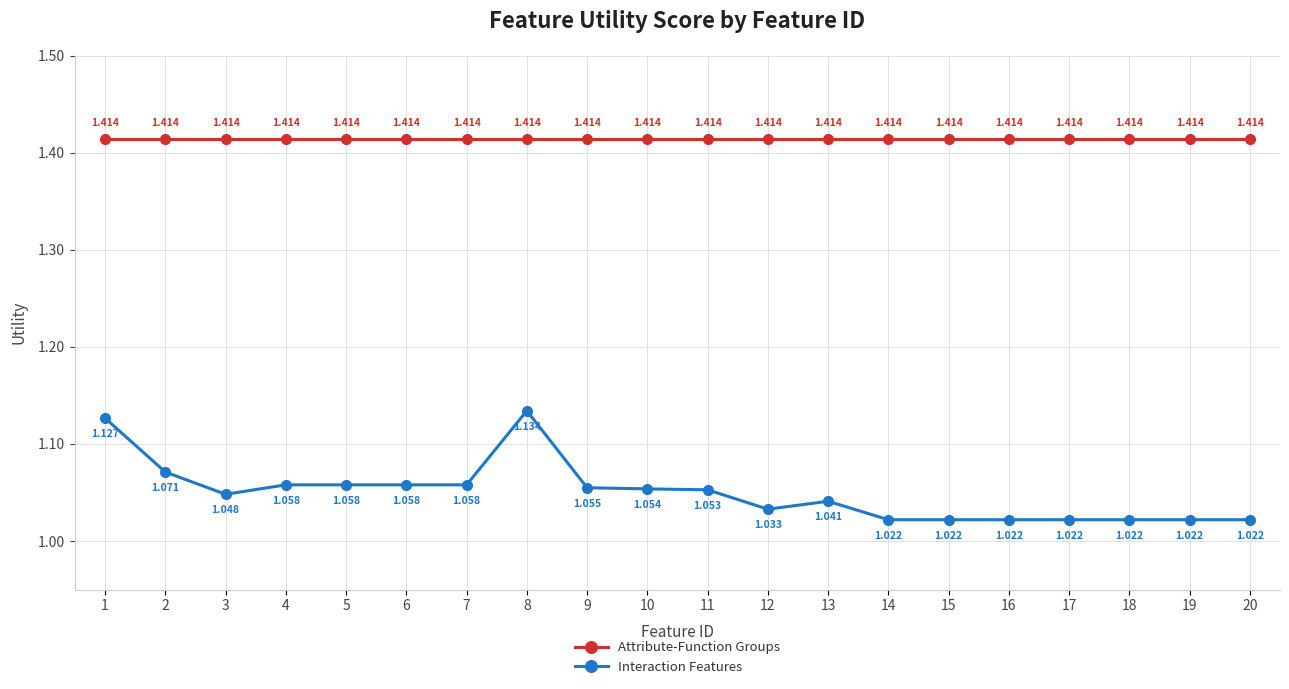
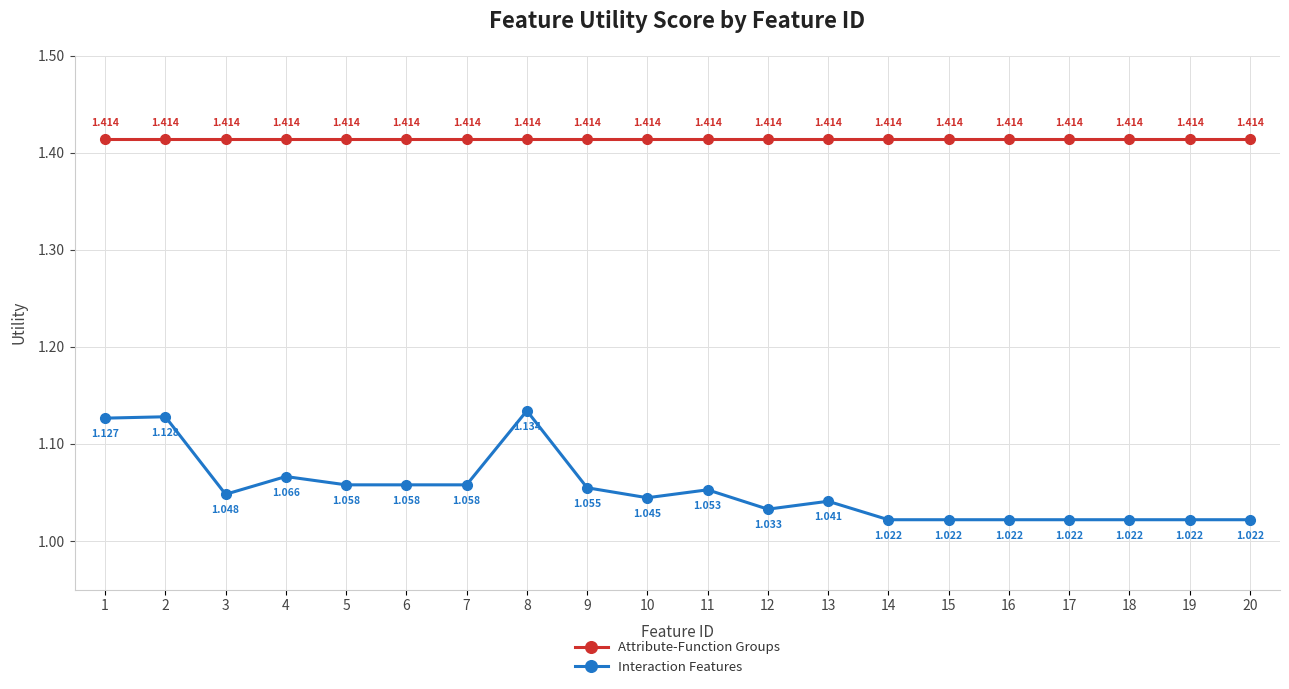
Interaction Features, 2: 1.071 -> 1.128
Interaction Features, 4: 1.058 -> 1.066
Interaction Features, 10: 1.054 -> 1.045
